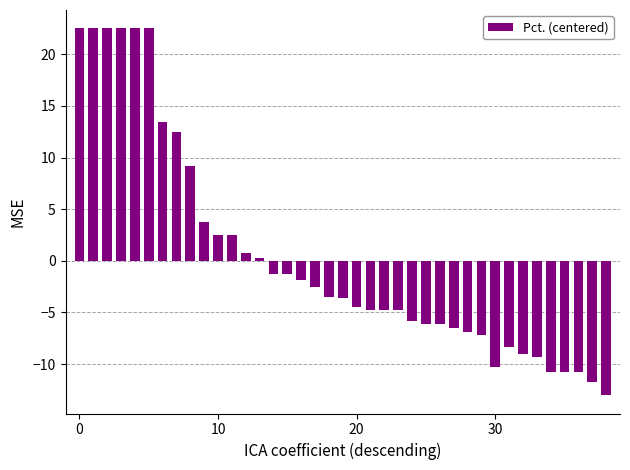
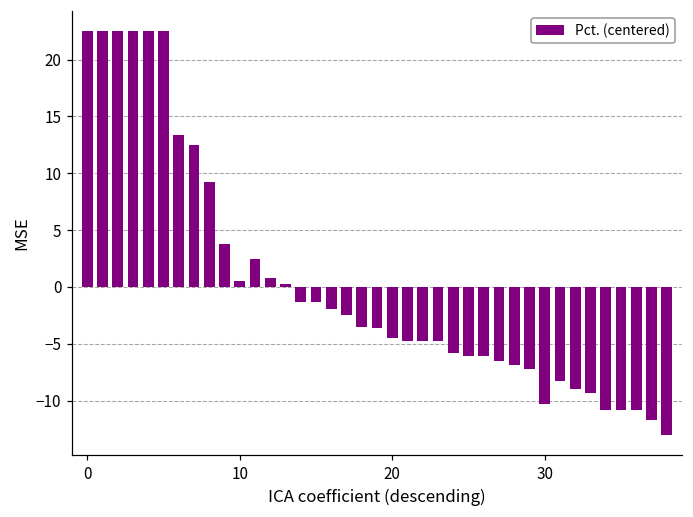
10: 2.5 -> 0.5
